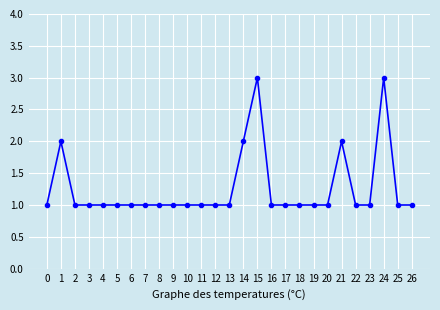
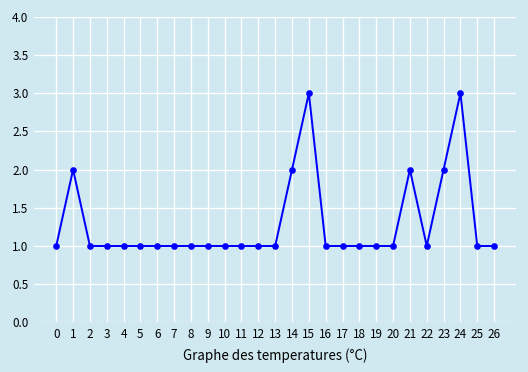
23: 1 -> 2
